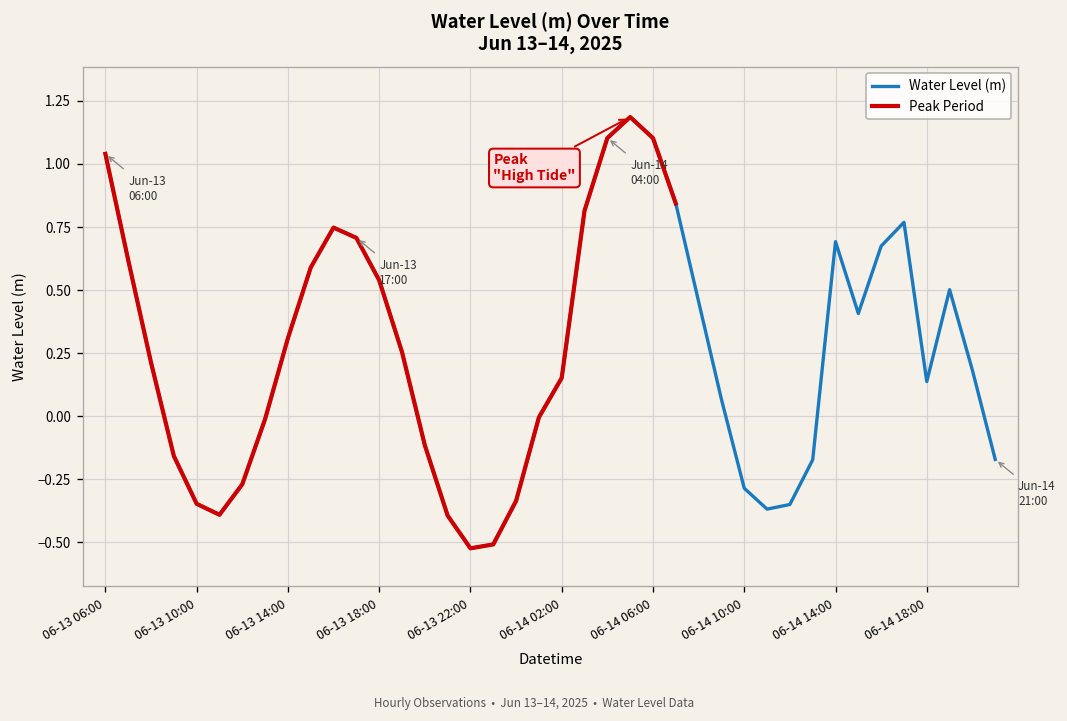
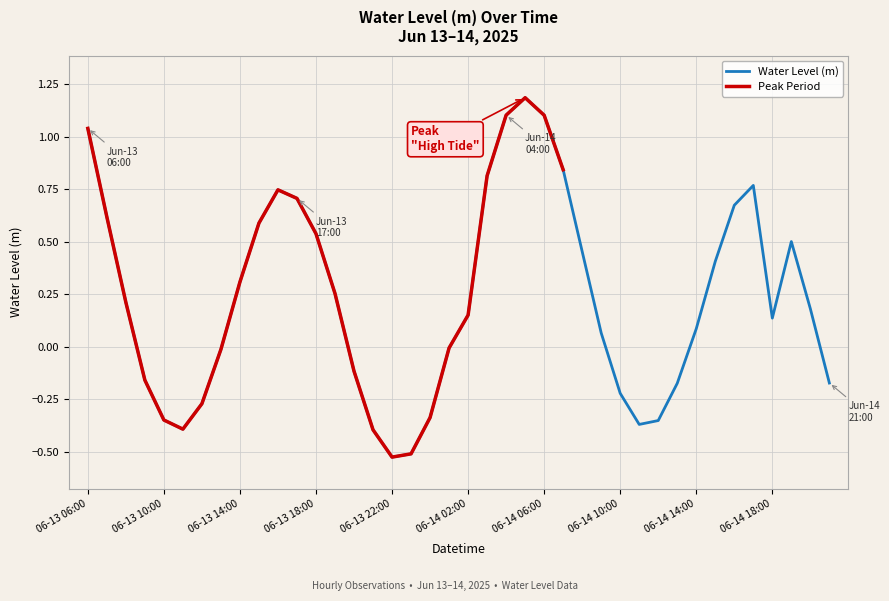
Water Level (m), 06-14 10:00: -0.29 -> -0.22
Water Level (m), 06-14 14:00: 0.69 -> 0.09
